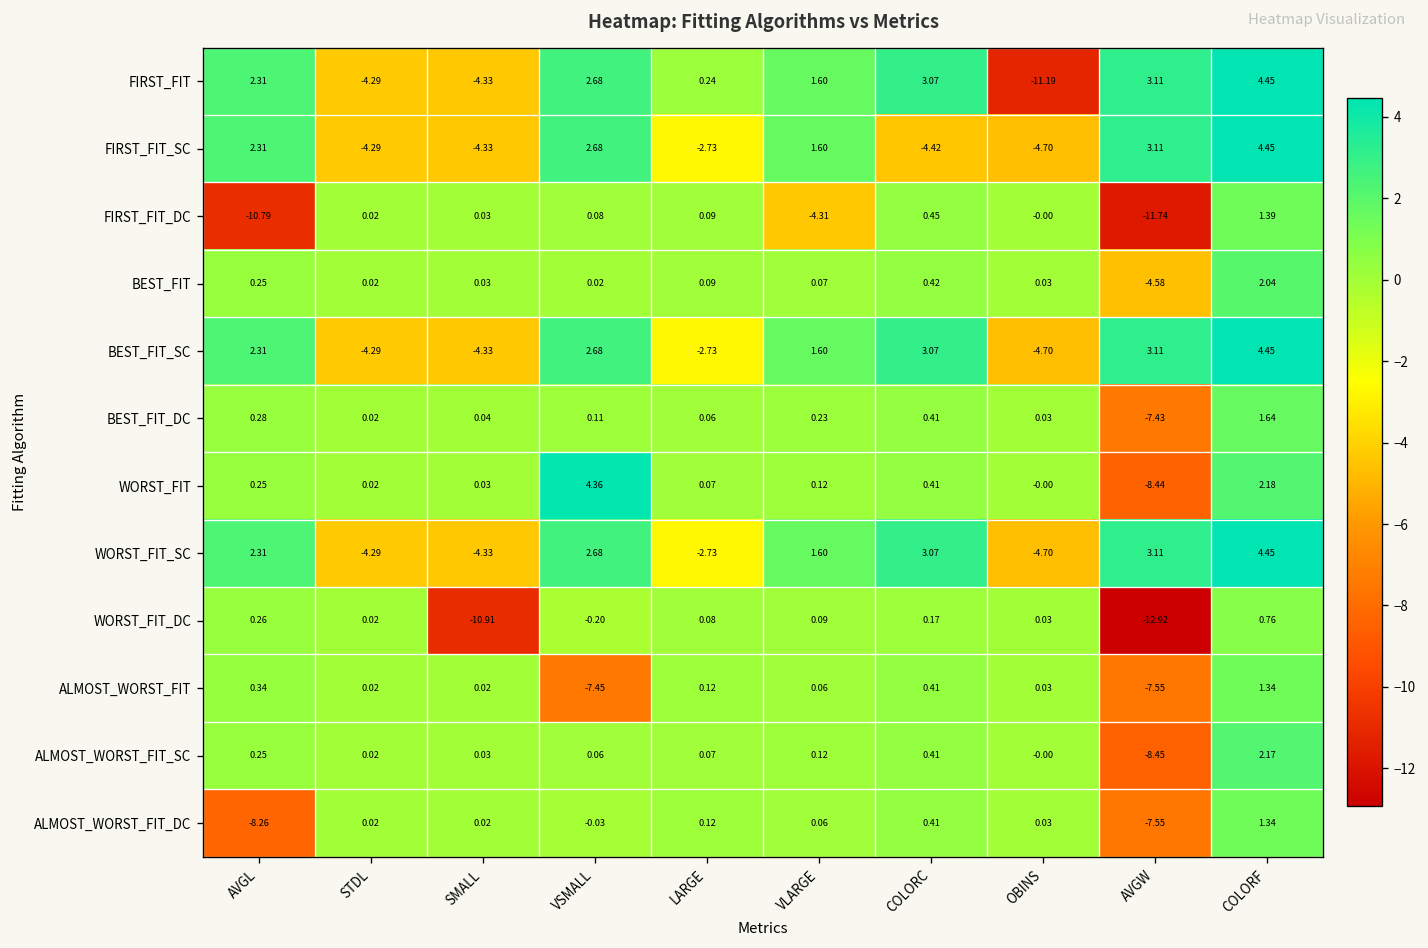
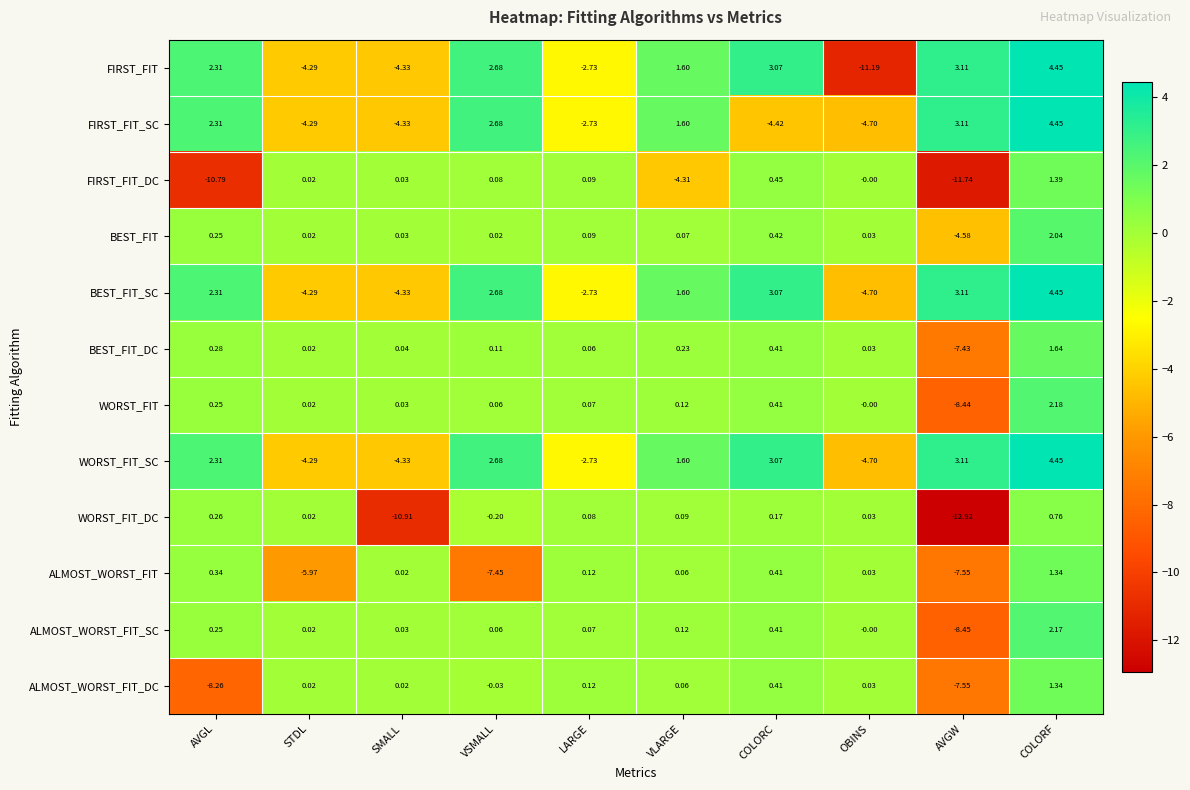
FIRST_FIT, LARGE: 0.24 -> -2.73
WORST_FIT, VSMALL: 4.36 -> 0.06
ALMOST_WORST_FIT, STDL: 0.02 -> -5.97
